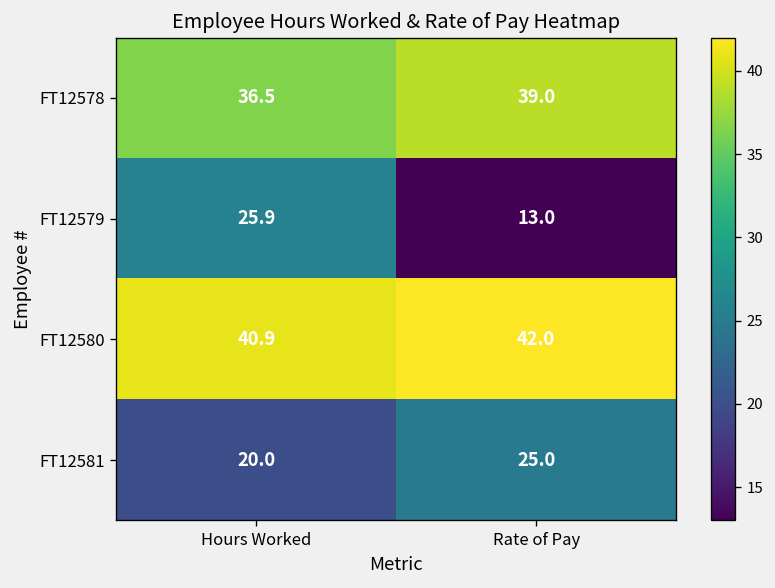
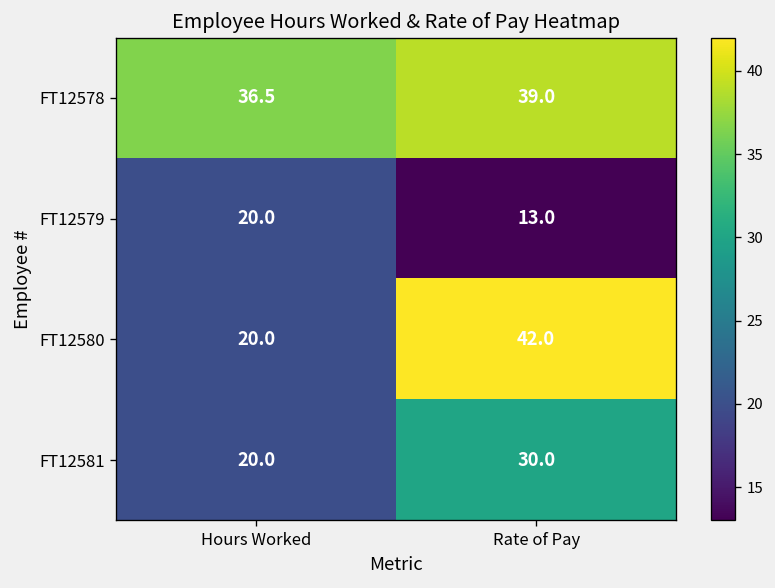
FT12579, Hours Worked: 25.9 -> 20.0
FT12580, Hours Worked: 40.9 -> 20.0
FT12581, Rate of Pay: 25.0 -> 30.0
